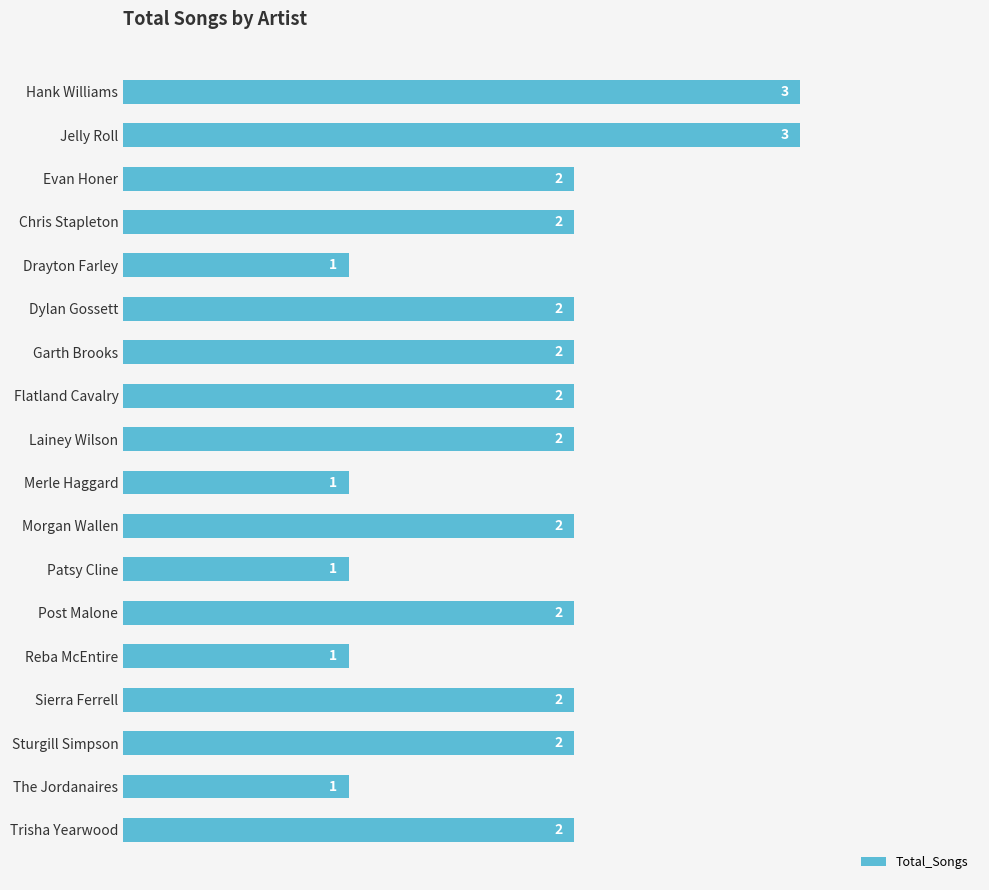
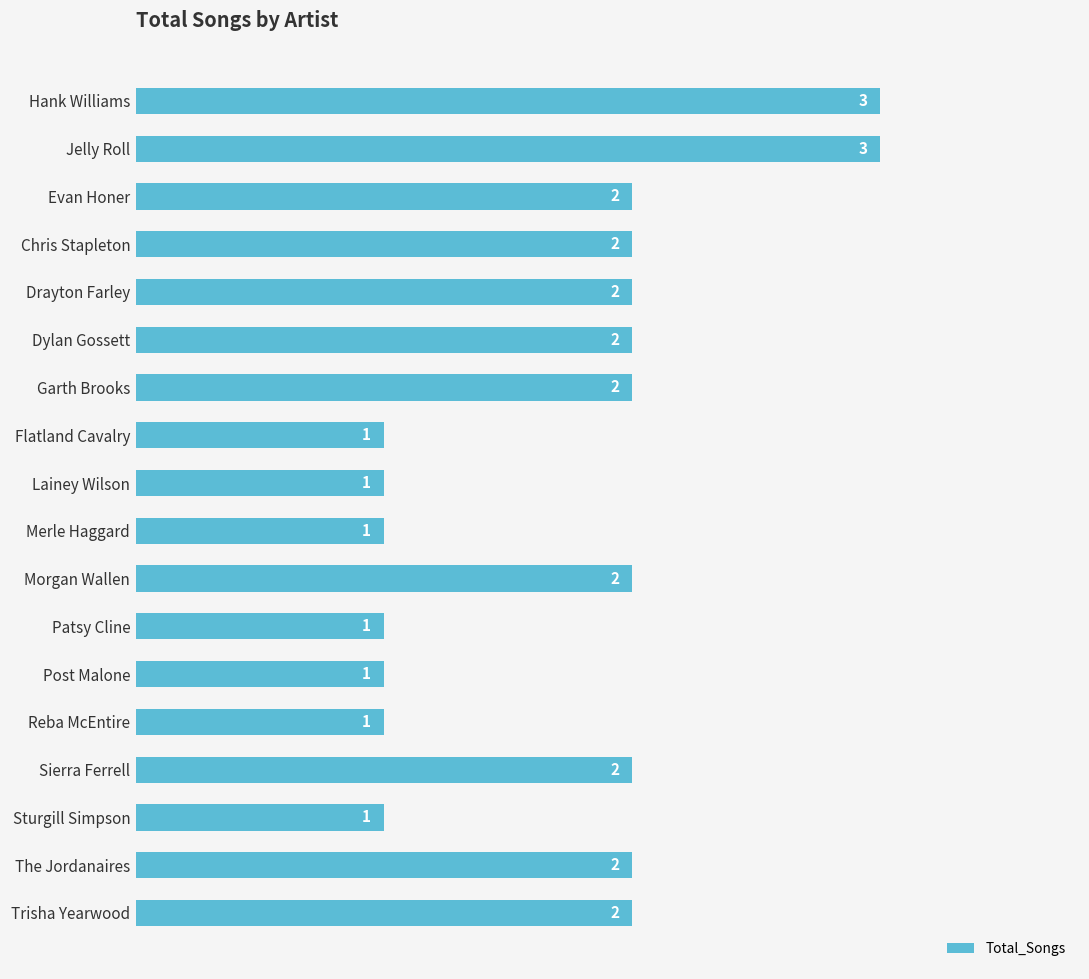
Drayton Farley: 1 -> 2
Flatland Cavalry: 2 -> 1
Lainey Wilson: 2 -> 1
Post Malone: 2 -> 1
Sturgill Simpson: 2 -> 1
The Jordanaires: 1 -> 2
